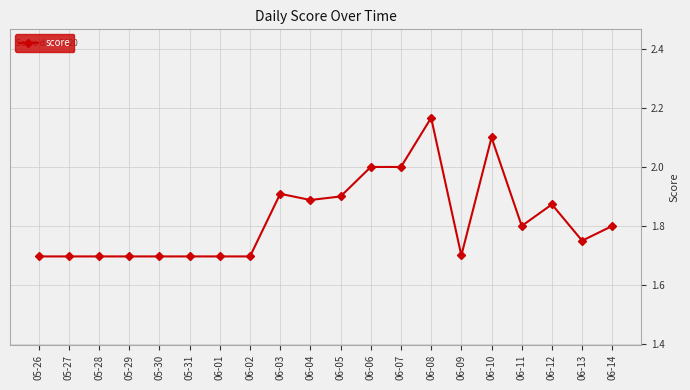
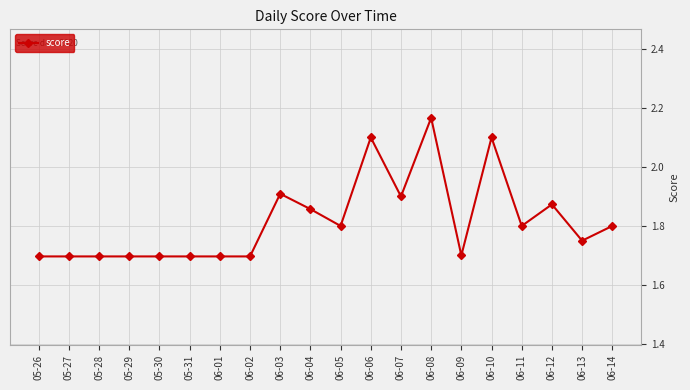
06-04: 1.89 -> 1.86
06-05: 1.9 -> 1.8
06-06: 2.0 -> 2.1
06-07: 2.0 -> 1.9
